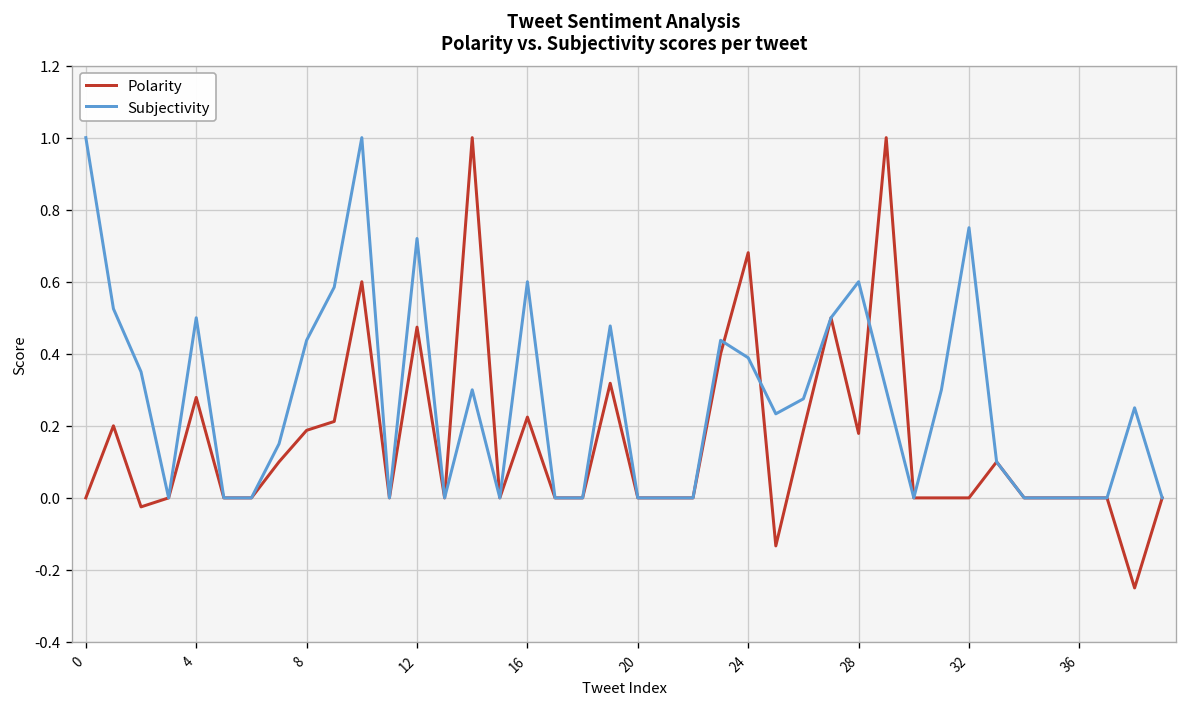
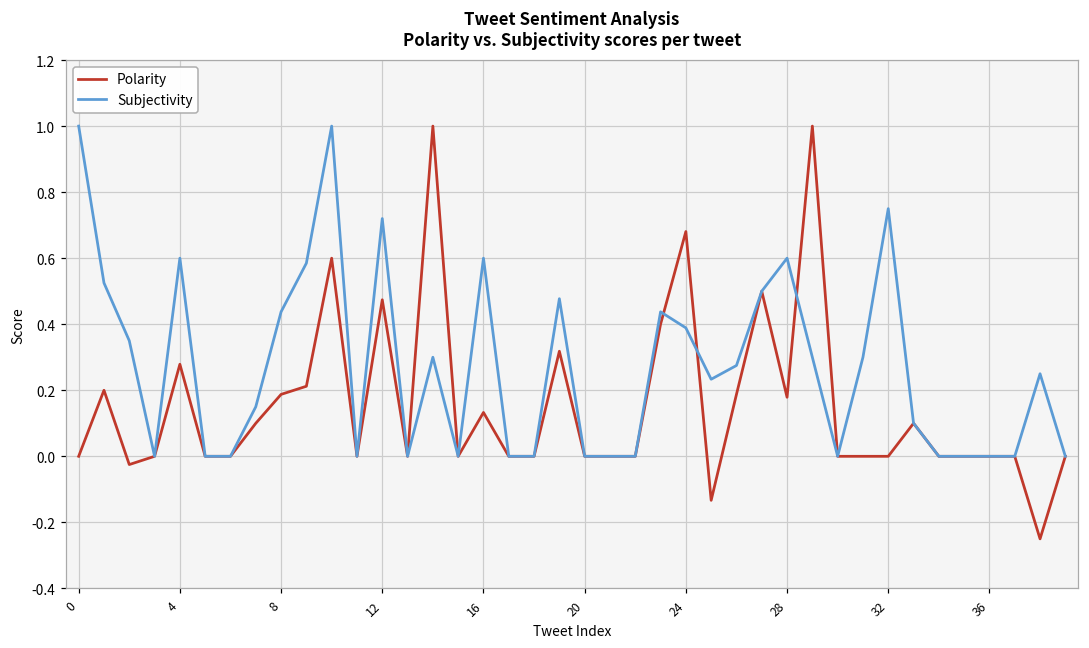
Subjectivity, 4: 0.5 -> 0.6
Polarity, 16: 0.22 -> 0.13
